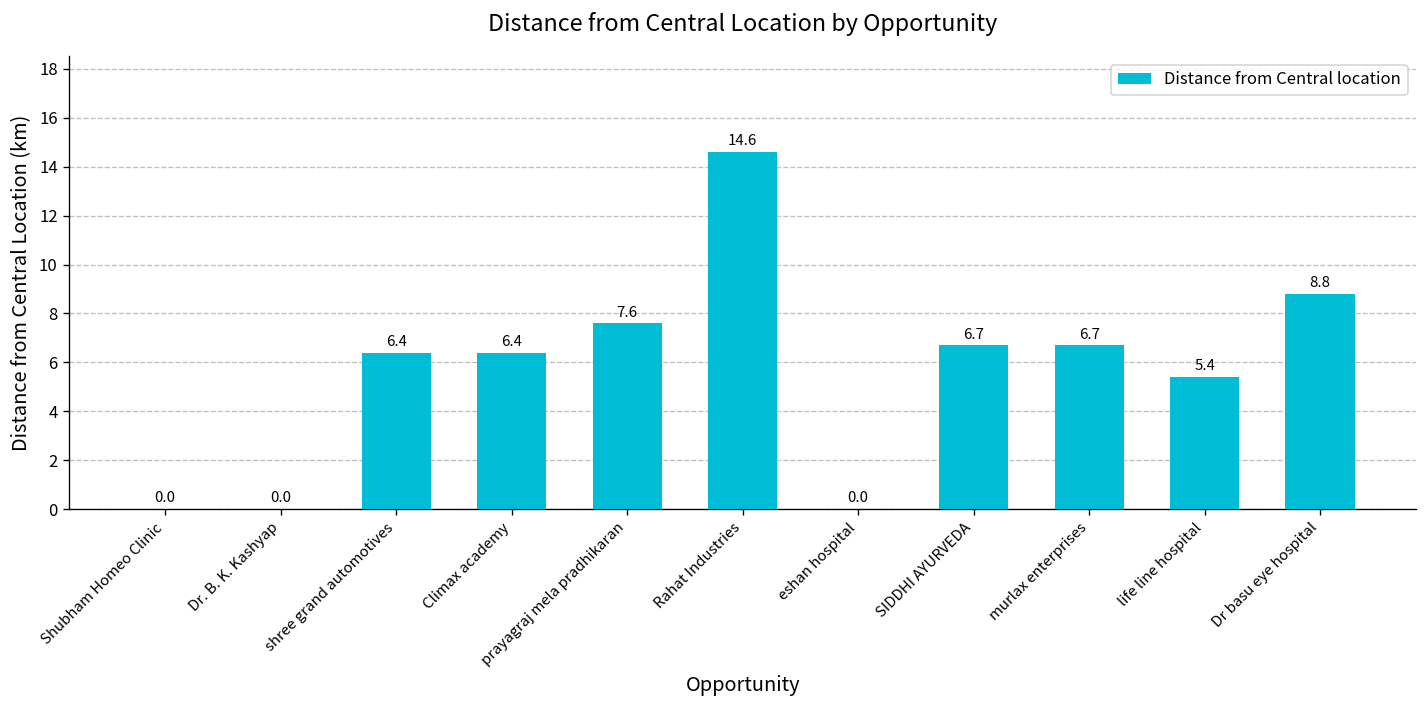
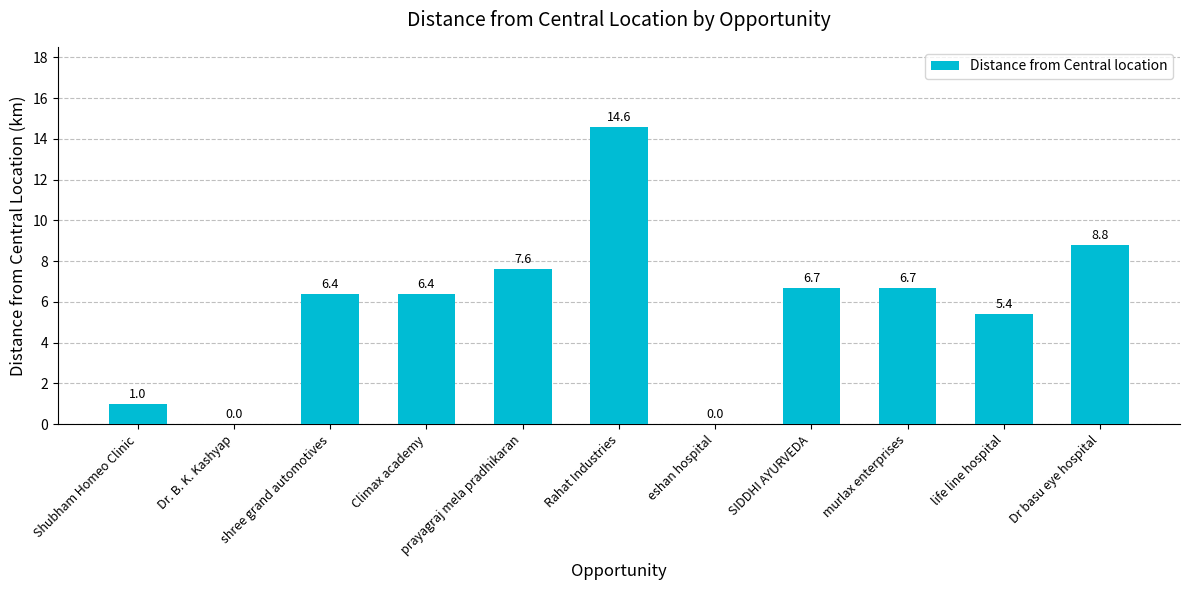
Shubham Homeo Clinic: 0.0 -> 1.0
